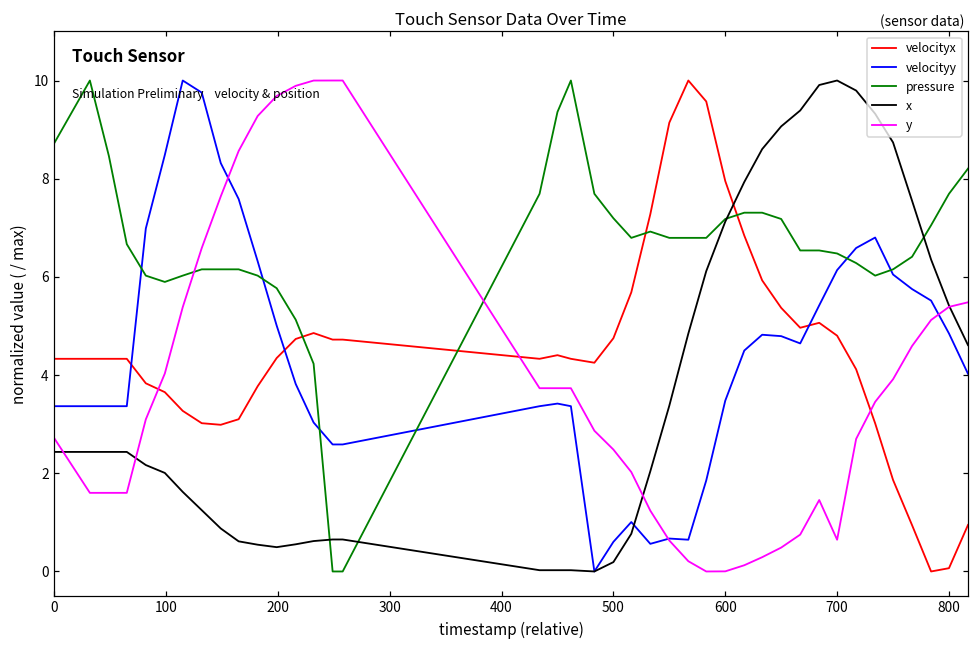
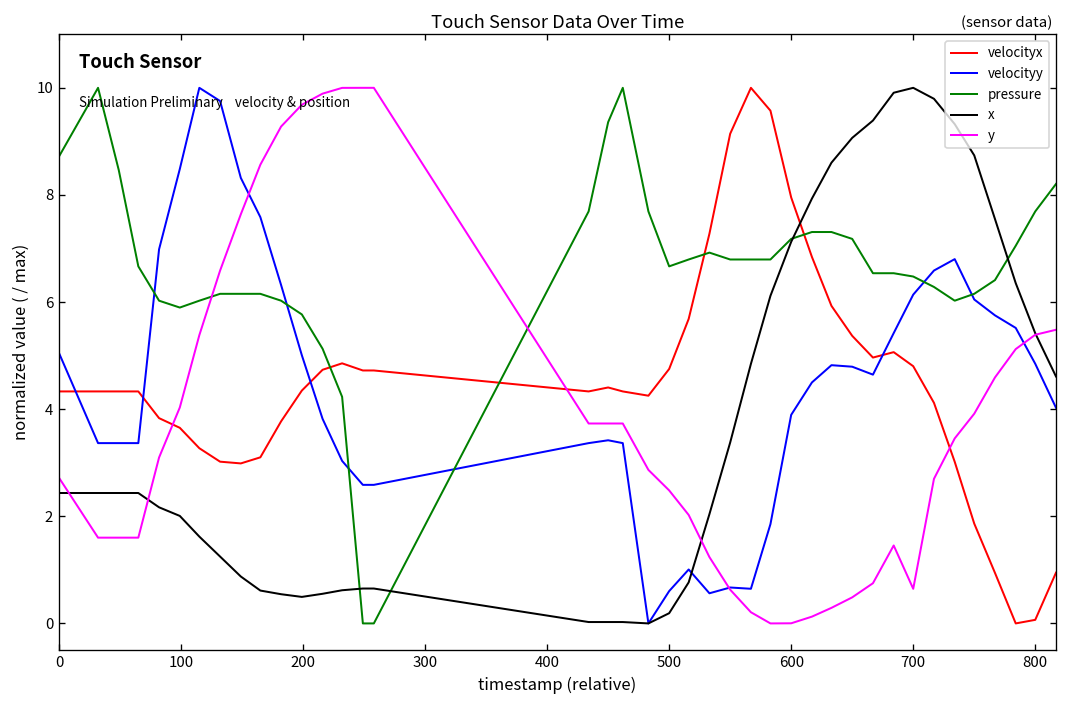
velocityy, 0: 3.4 -> 5.0
pressure, 500: 7.2 -> 6.7
velocityy, 600: 3.5 -> 3.9
